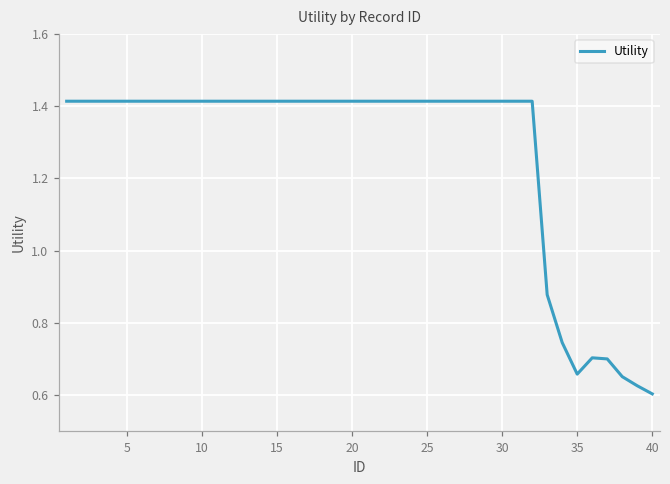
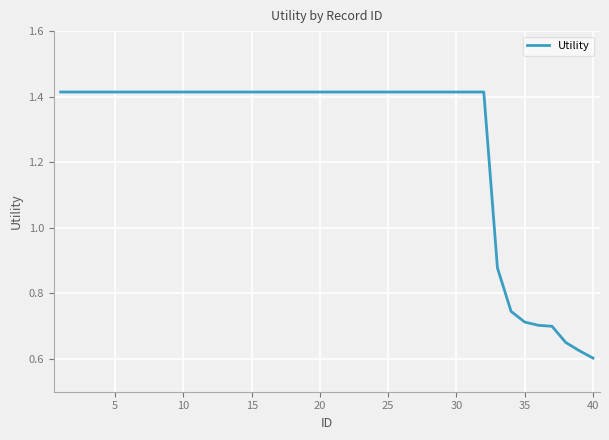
35: 0.66 -> 0.71
